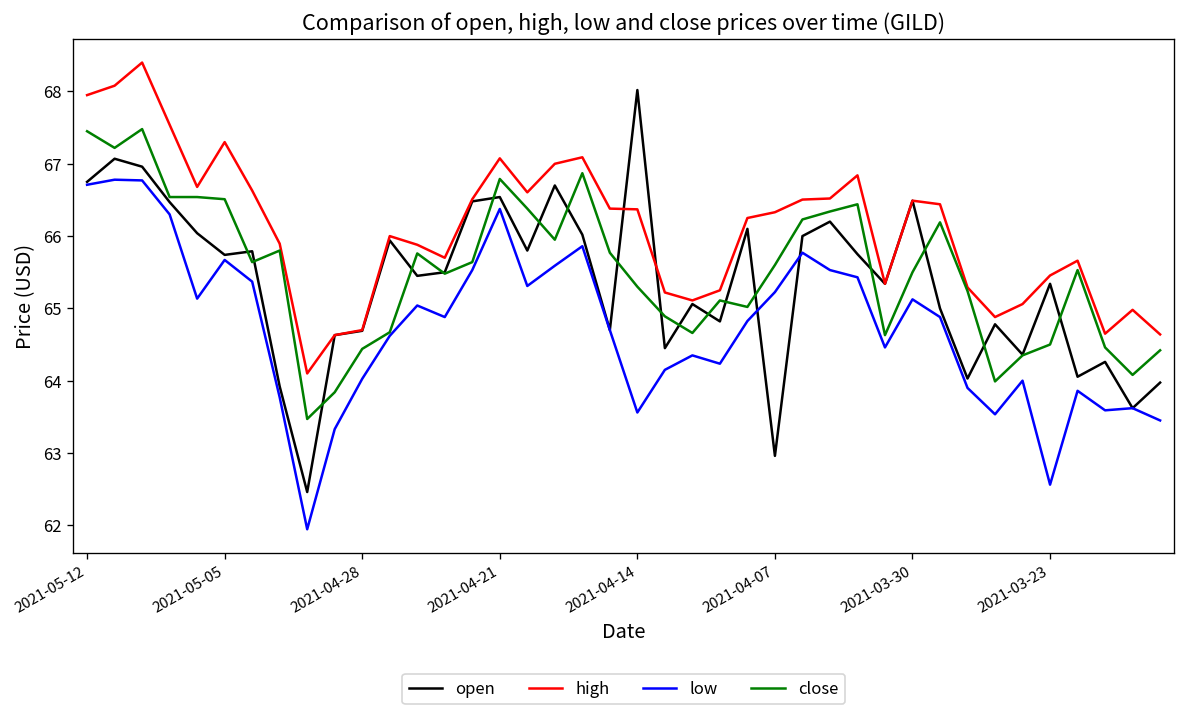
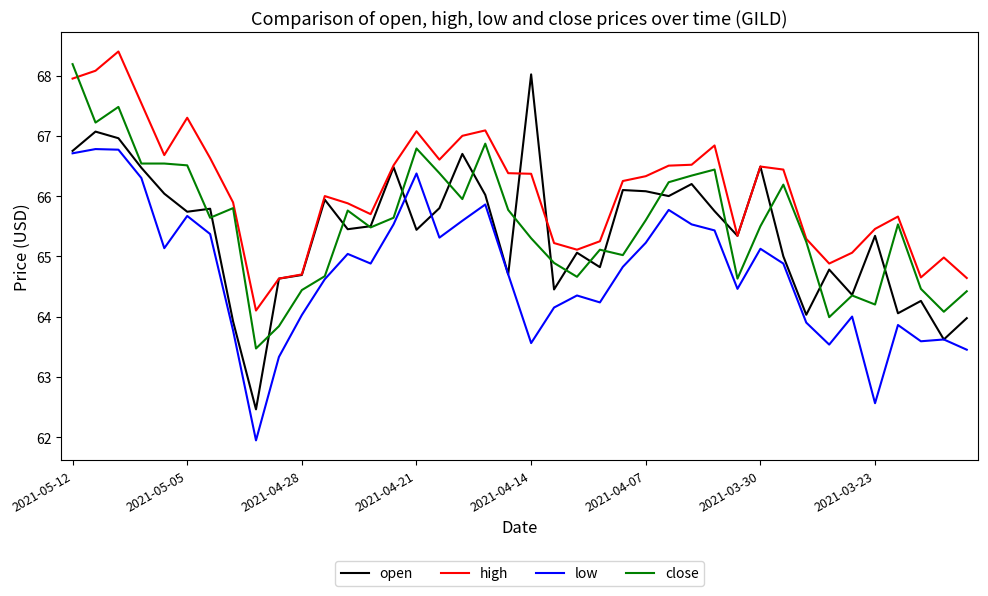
close, 2021-05-12: 67.5 -> 68.2
open, 2021-04-21: 66.5 -> 65.4
open, 2021-04-07: 63.0 -> 66.1
close, 2021-03-23: 64.5 -> 64.2
